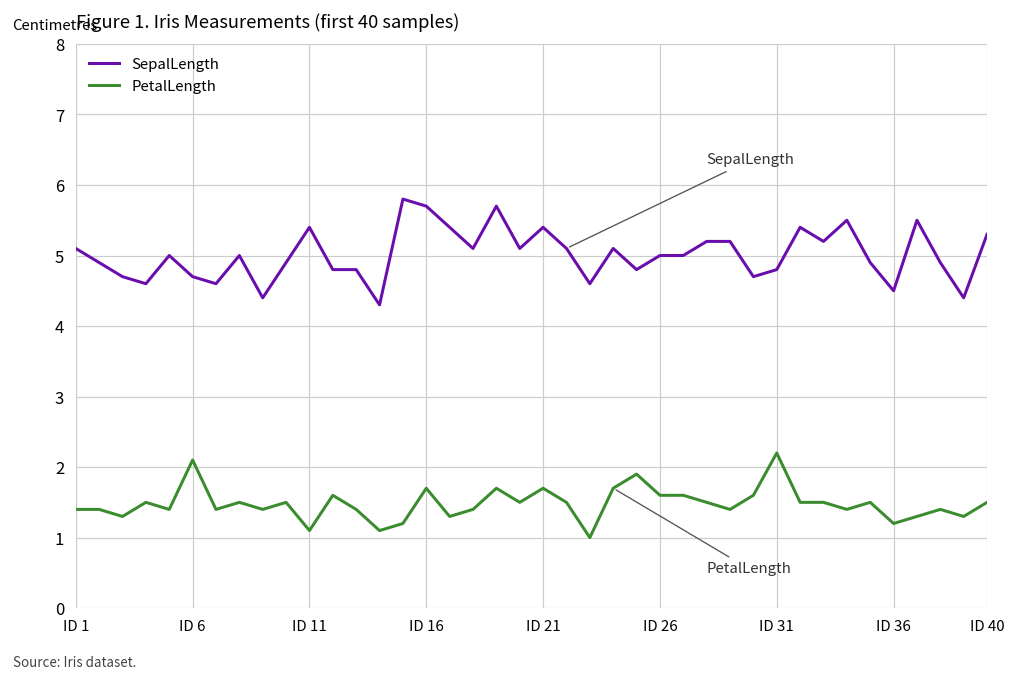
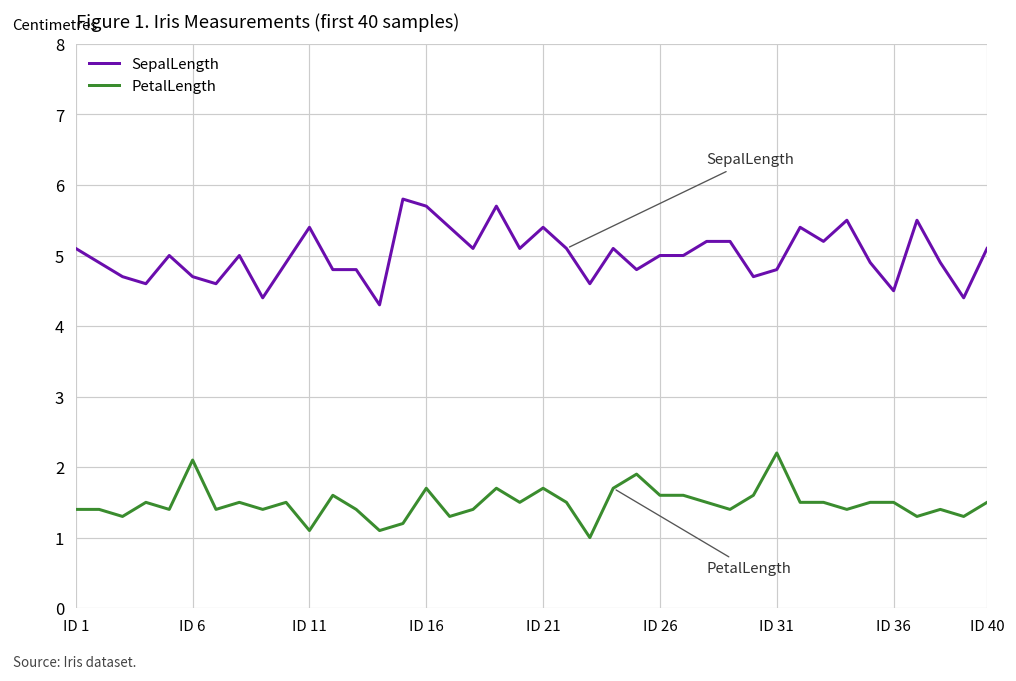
PetalLength, ID 36: 1.2 -> 1.5
SepalLength, ID 40: 5.3 -> 5.1
